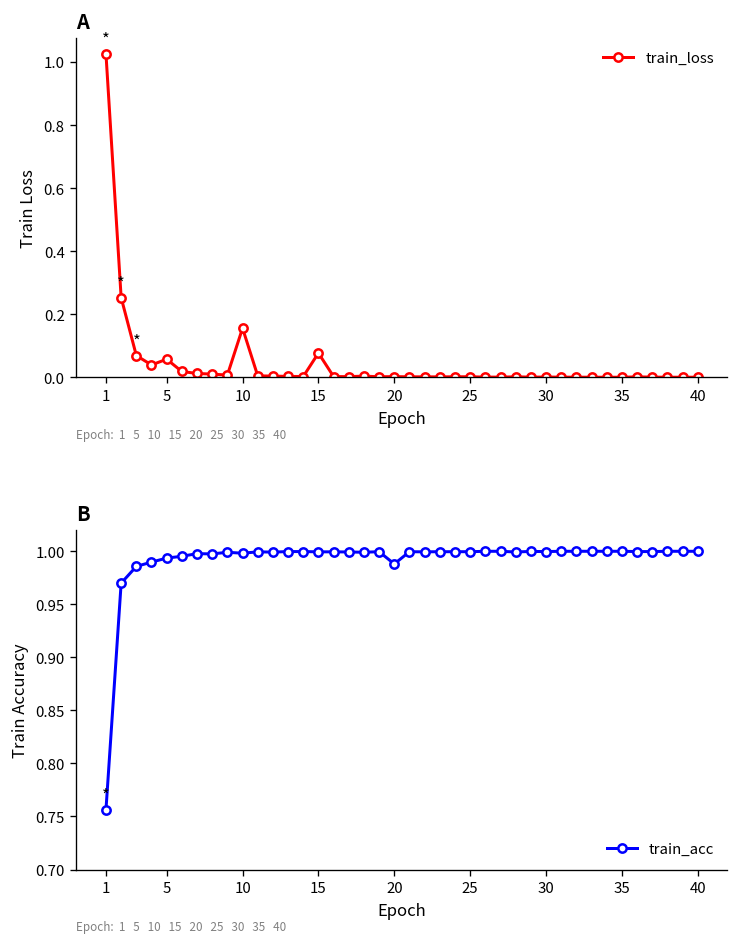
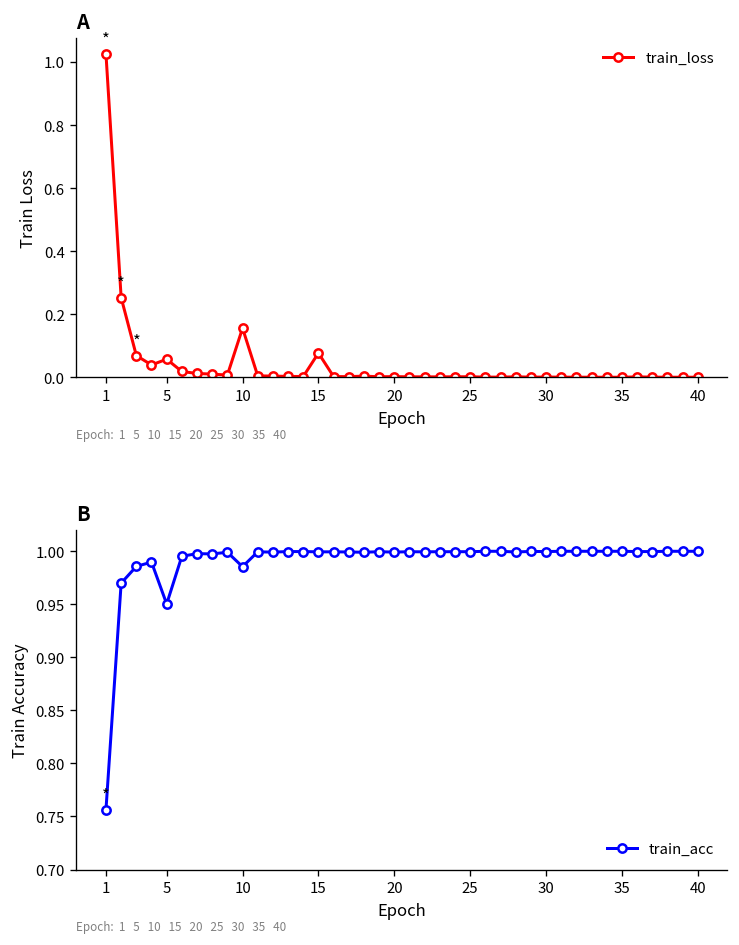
B, 5: 0.99 -> 0.95
B, 10: 1.00 -> 0.99
B, 20: 0.99 -> 1.00
